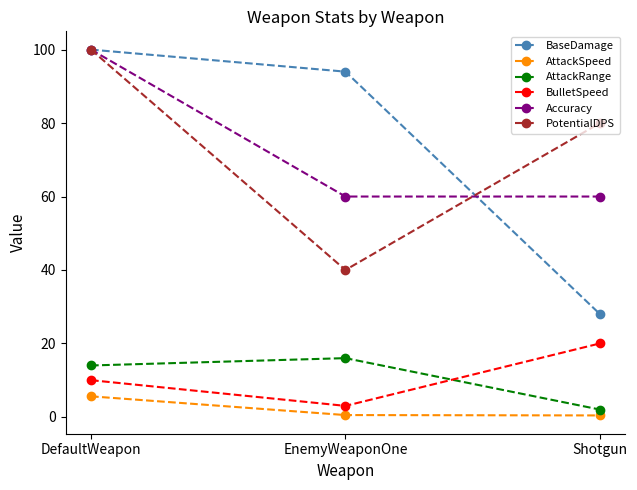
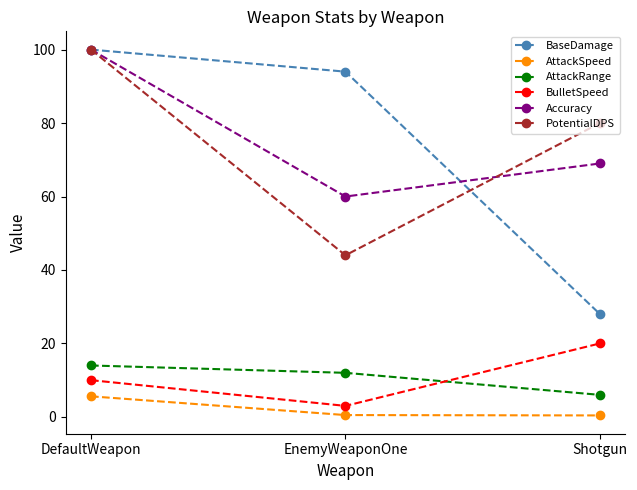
AttackRange, EnemyWeaponOne: 16 -> 12
PotentialDPS, EnemyWeaponOne: 40 -> 44
AttackRange, Shotgun: 2 -> 6
Accuracy, Shotgun: 60 -> 69
